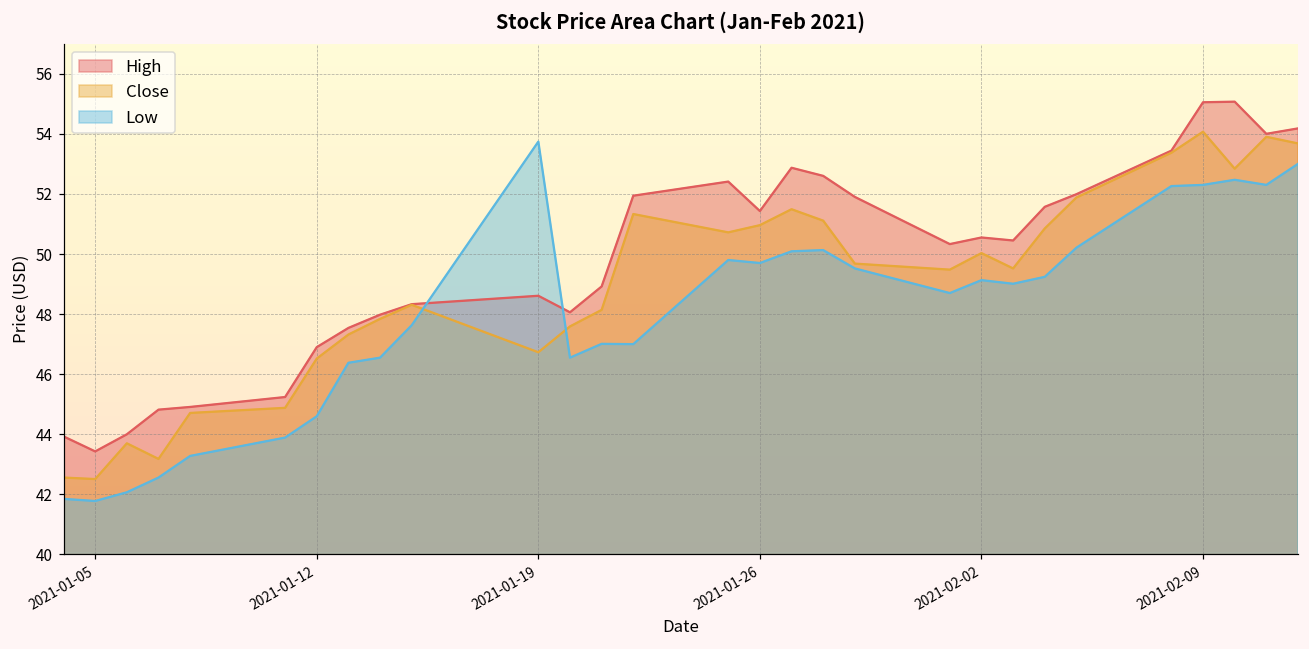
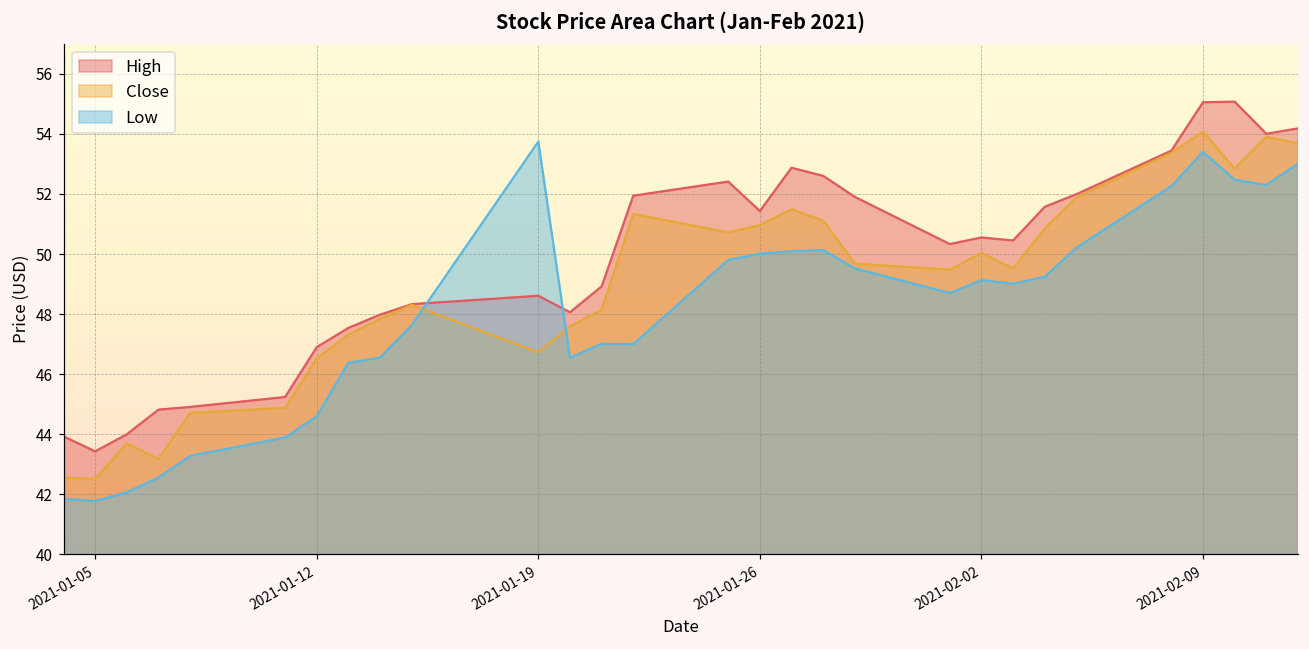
Low, 2021-01-26: 49.7 -> 50.0
Low, 2021-02-09: 52.3 -> 53.4
